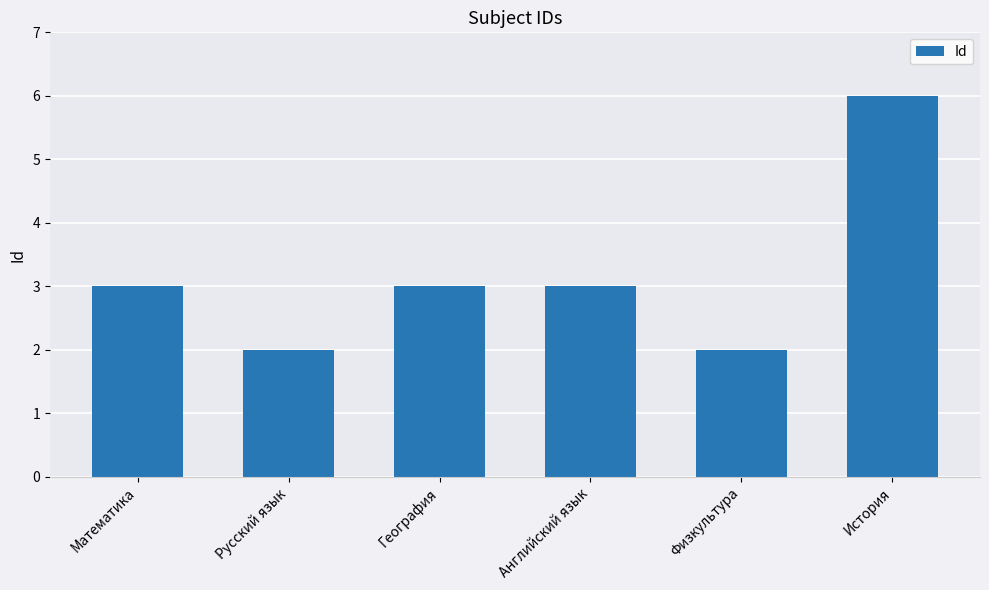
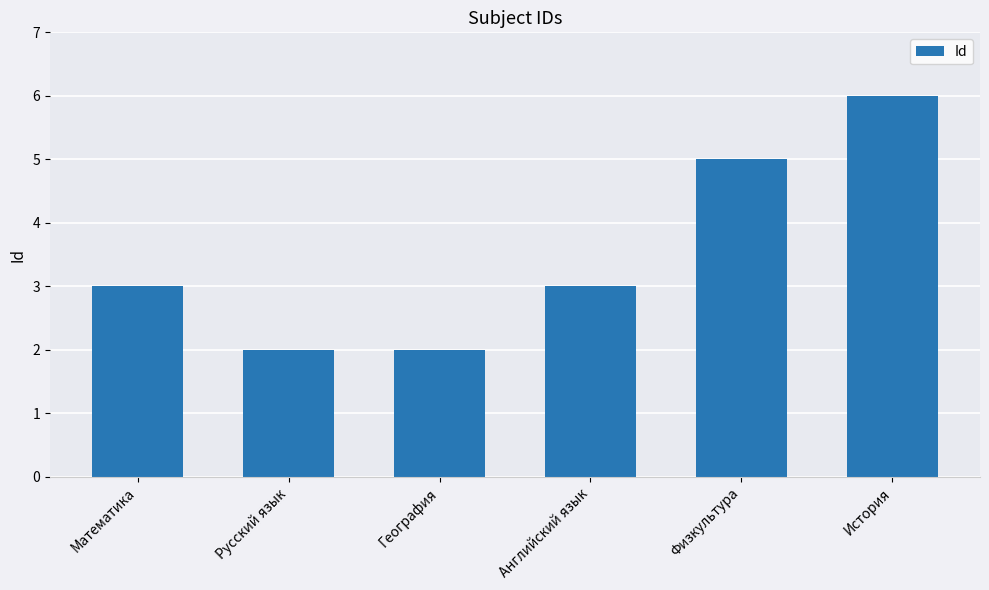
География: 3 -> 2
Физкультура: 2 -> 5
